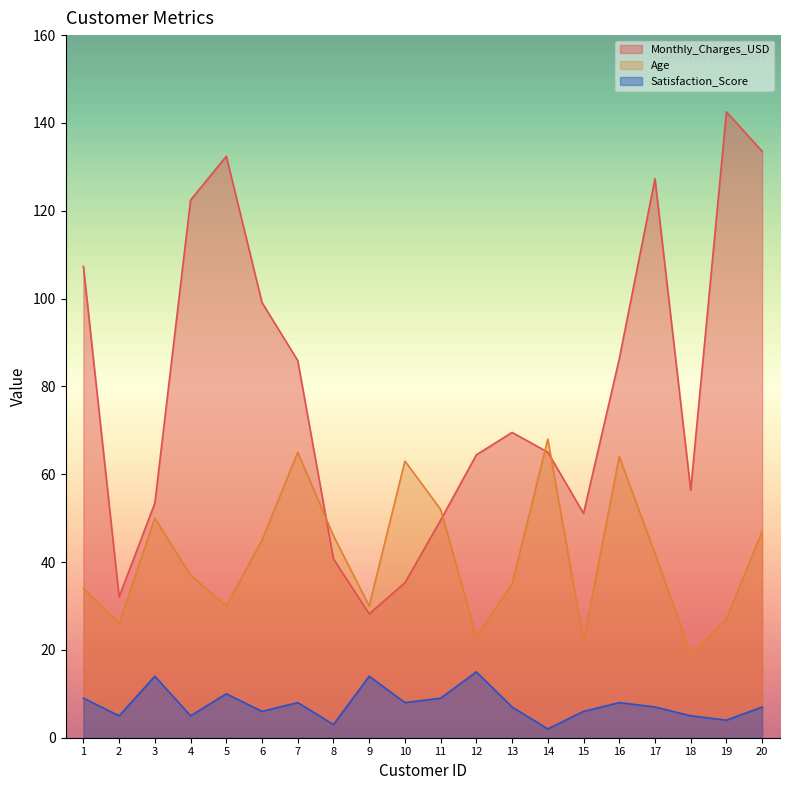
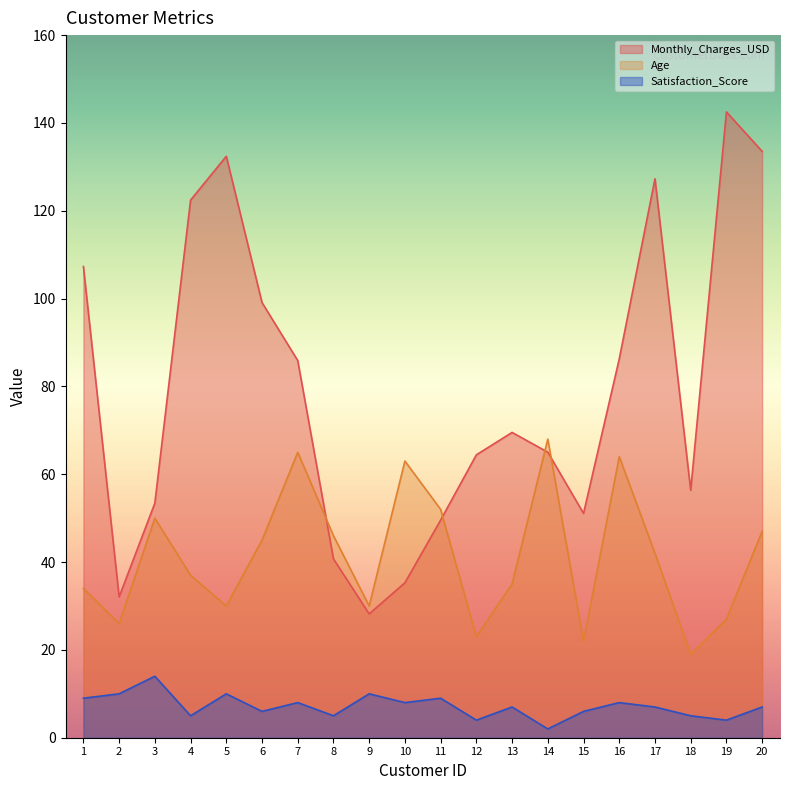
Satisfaction_Score, 2: 5 -> 10
Satisfaction_Score, 8: 3 -> 5
Satisfaction_Score, 9: 14 -> 10
Satisfaction_Score, 12: 15 -> 4
